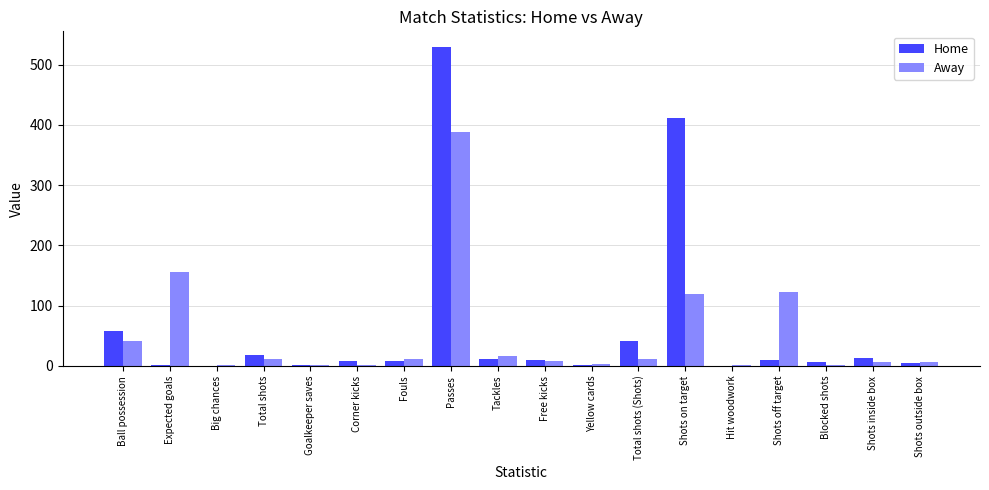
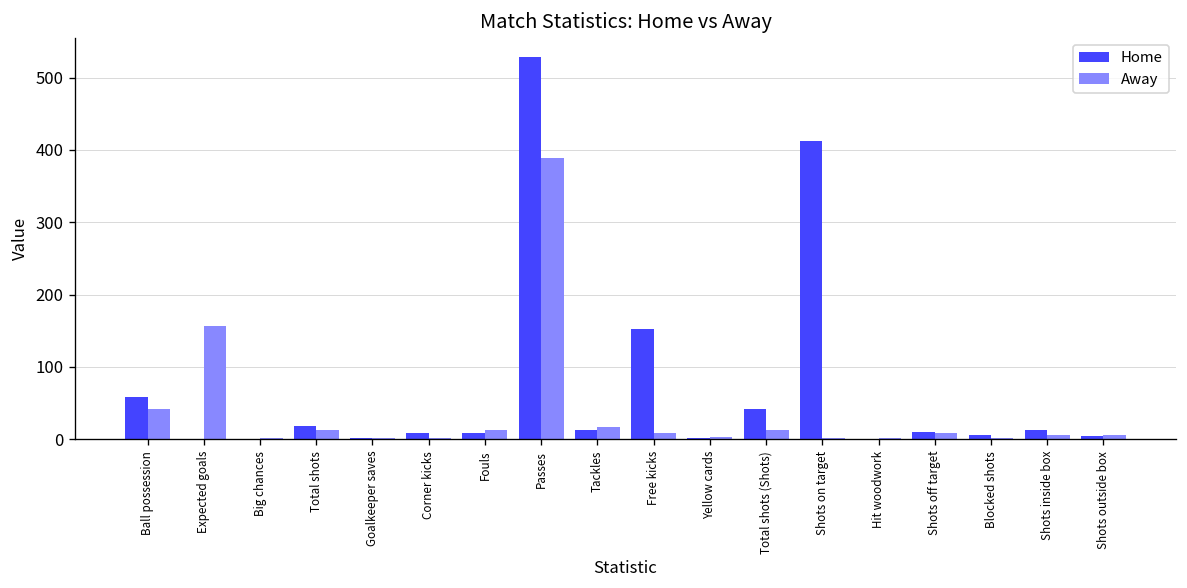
Home, Free kicks: 10 -> 150
Away, Shots on target: 120 -> 0
Away, Shots off target: 120 -> 10
